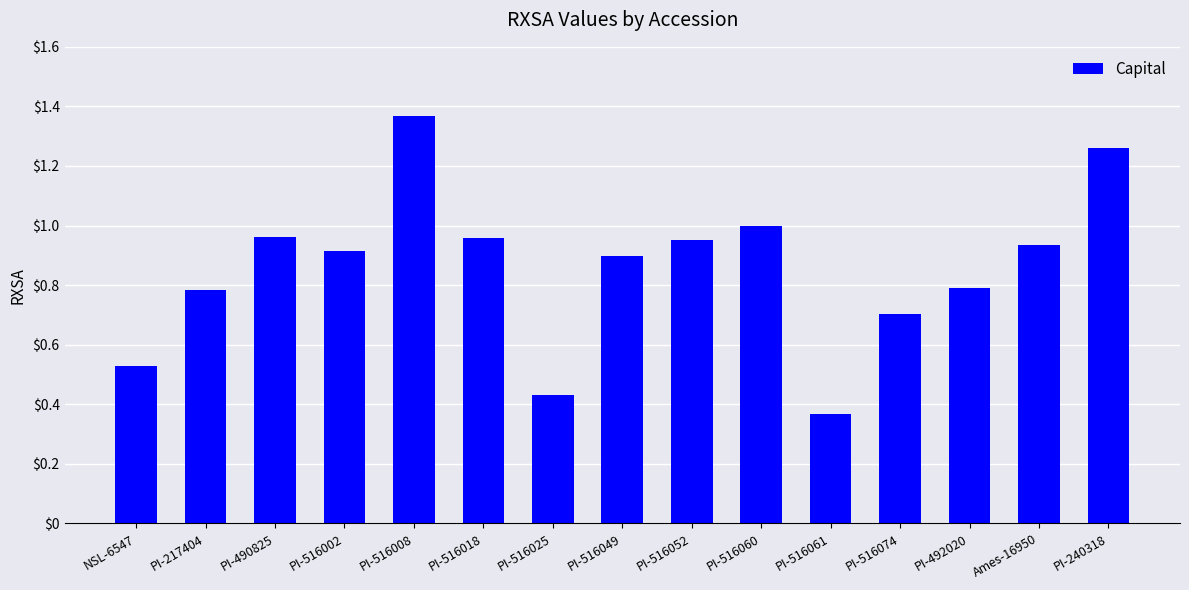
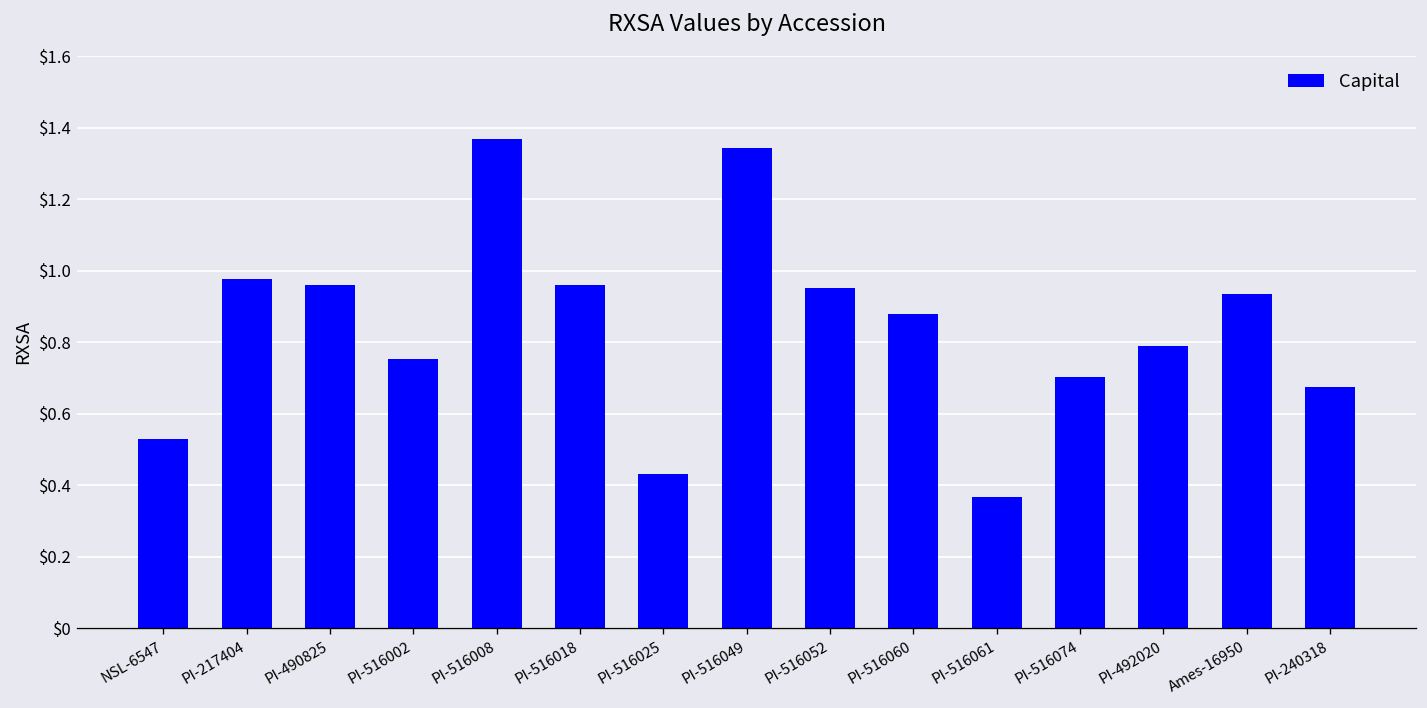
PI-217404: $0.79 -> $0.98
PI-516002: $0.92 -> $0.75
PI-516049: $0.90 -> $1.34
PI-516060: $1.00 -> $0.88
PI-240318: $1.26 -> $0.68
